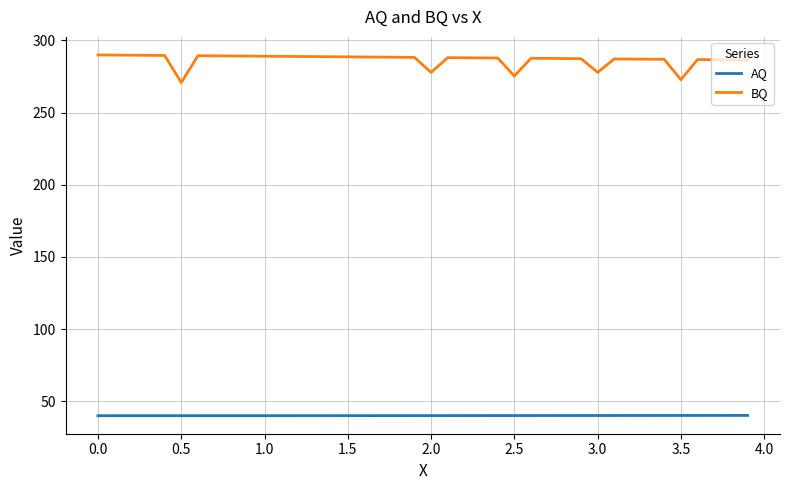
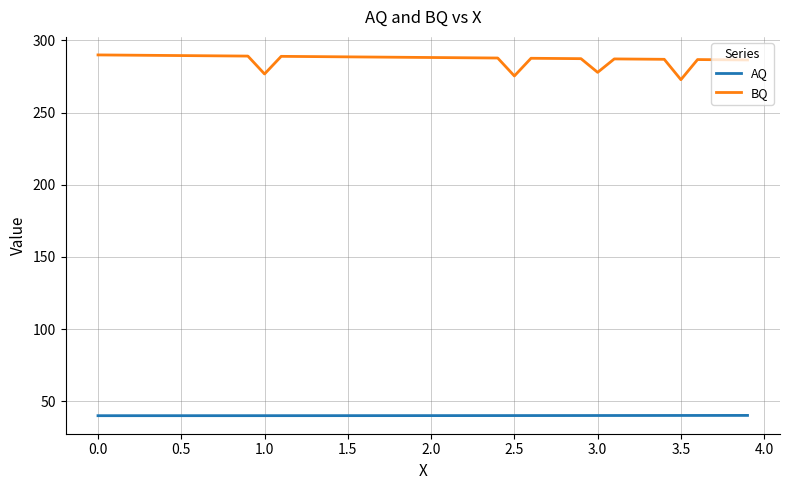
BQ, 0.5: 271 -> 290
BQ, 1.0: 289 -> 277
BQ, 2.0: 278 -> 288
